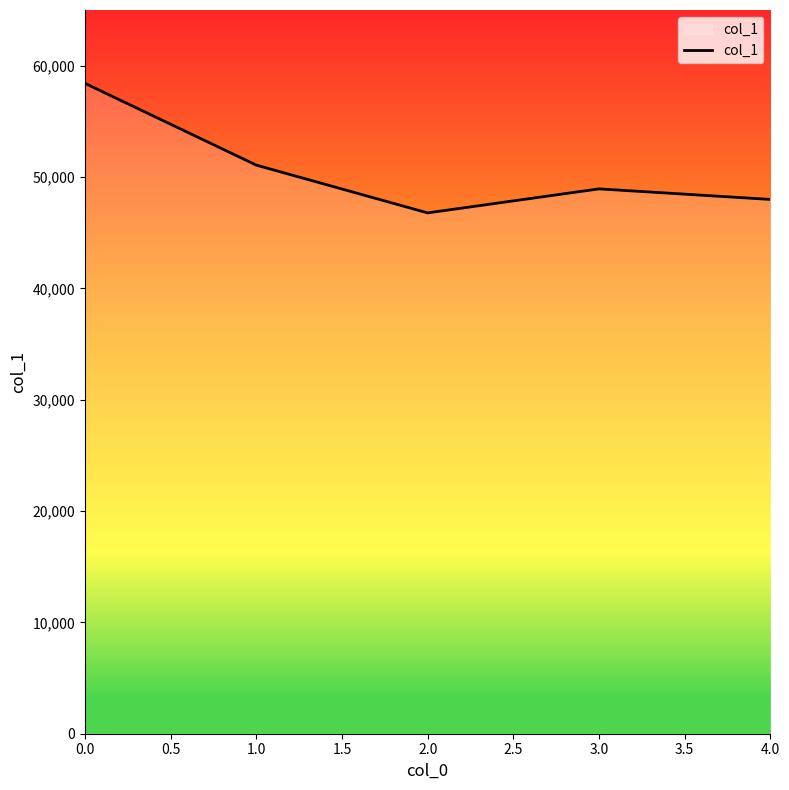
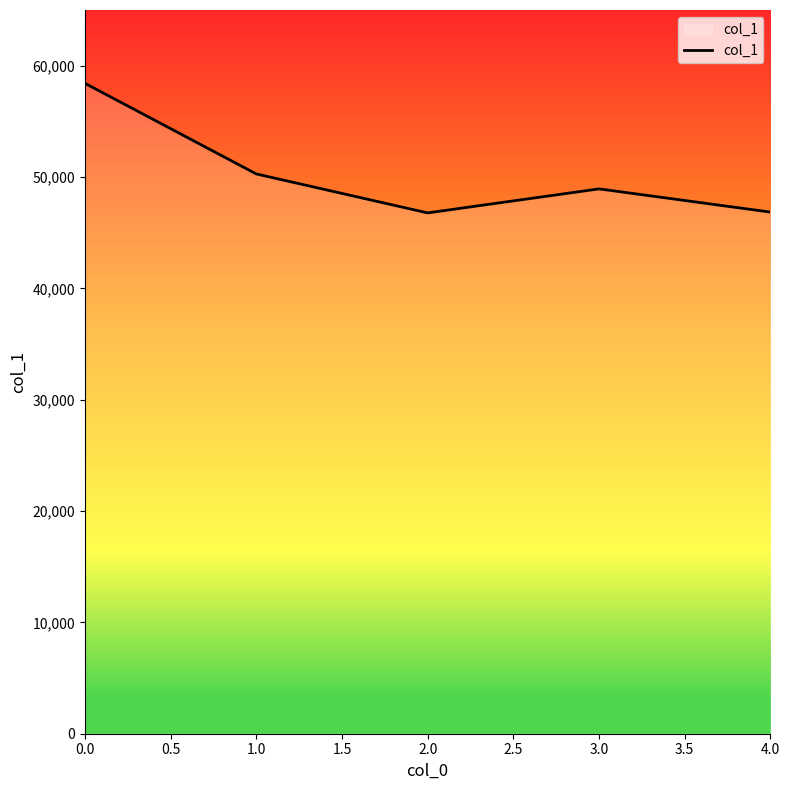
1.0: 51,100 -> 50,300
4.0: 48,000 -> 46,900
